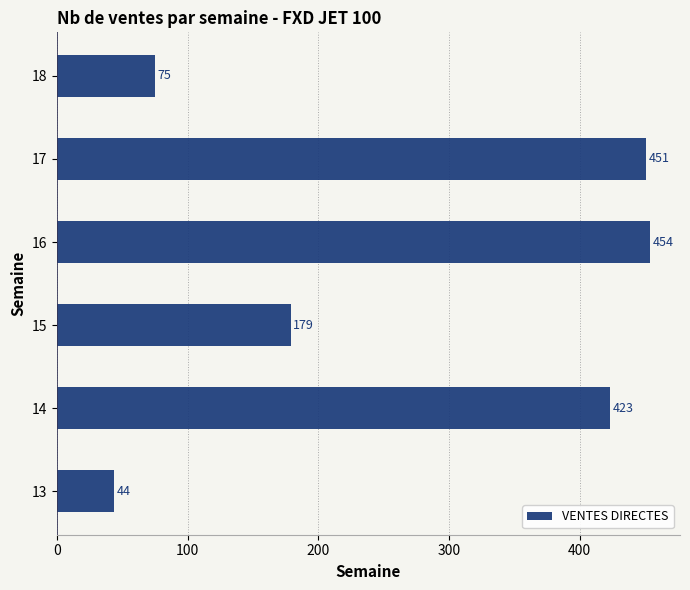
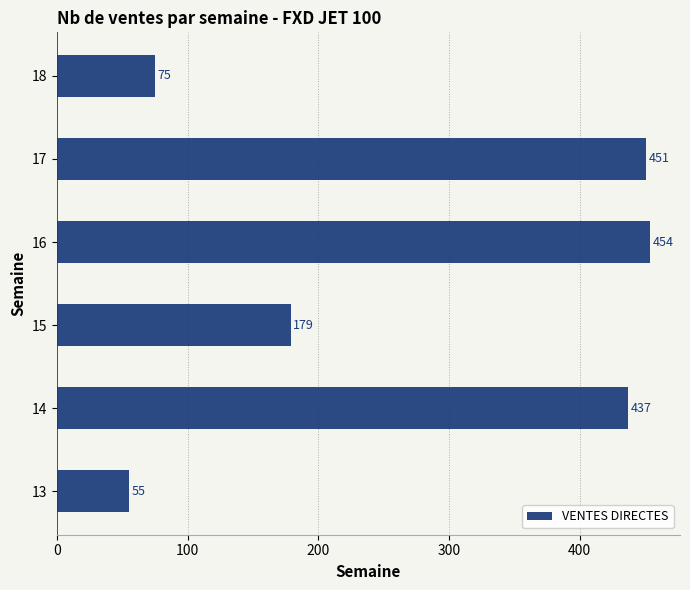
14: 423 -> 437
13: 44 -> 55
